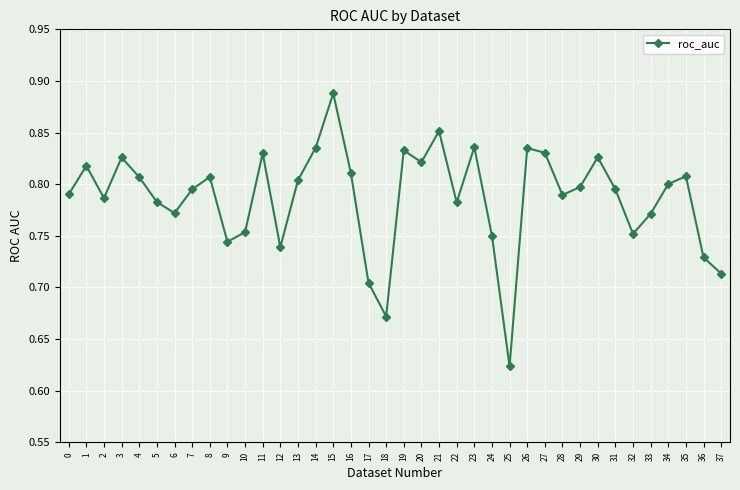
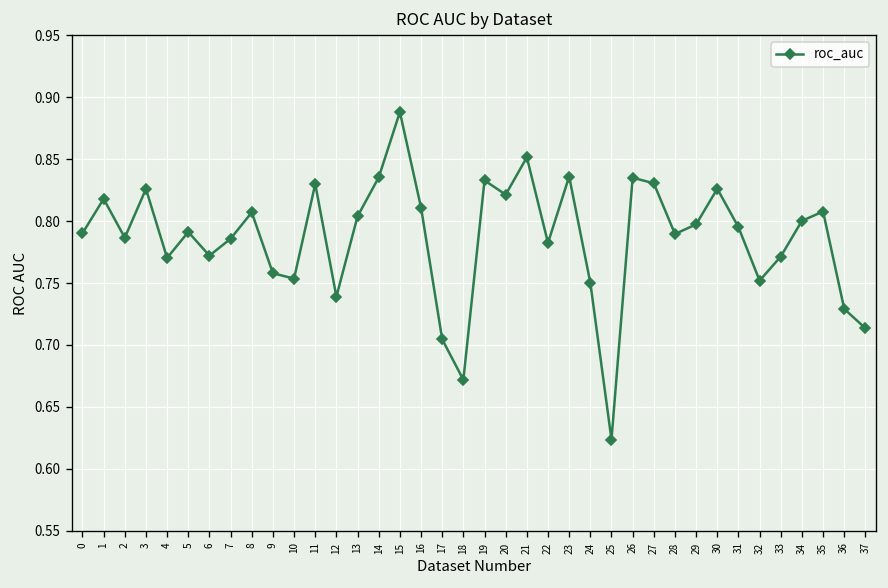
4: 0.807 -> 0.770
5: 0.783 -> 0.791
7: 0.795 -> 0.786
9: 0.744 -> 0.758
